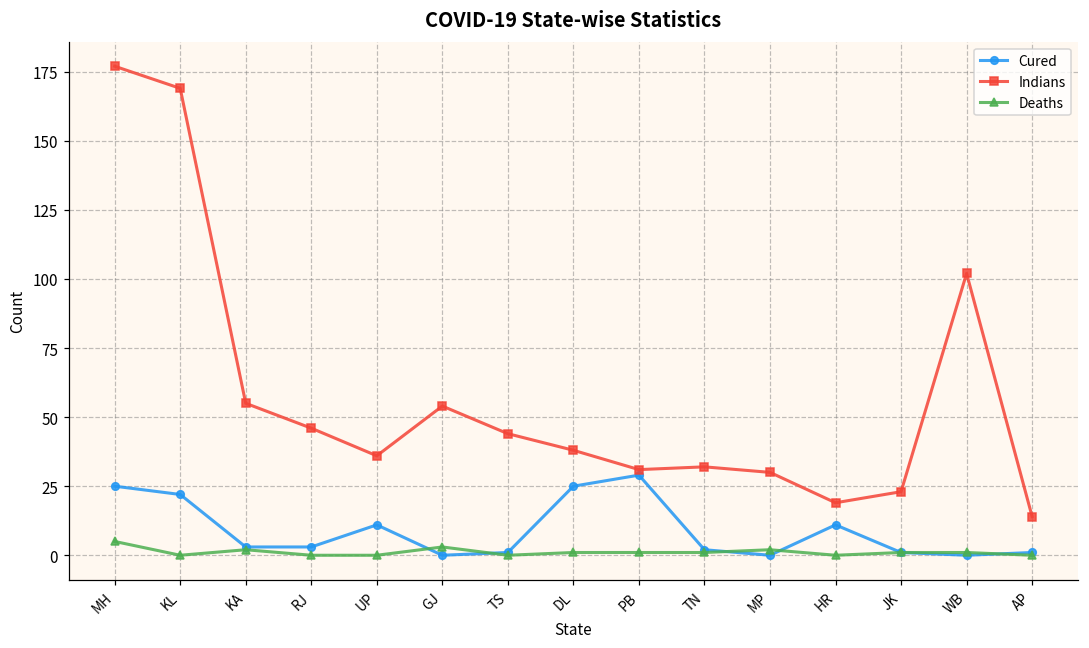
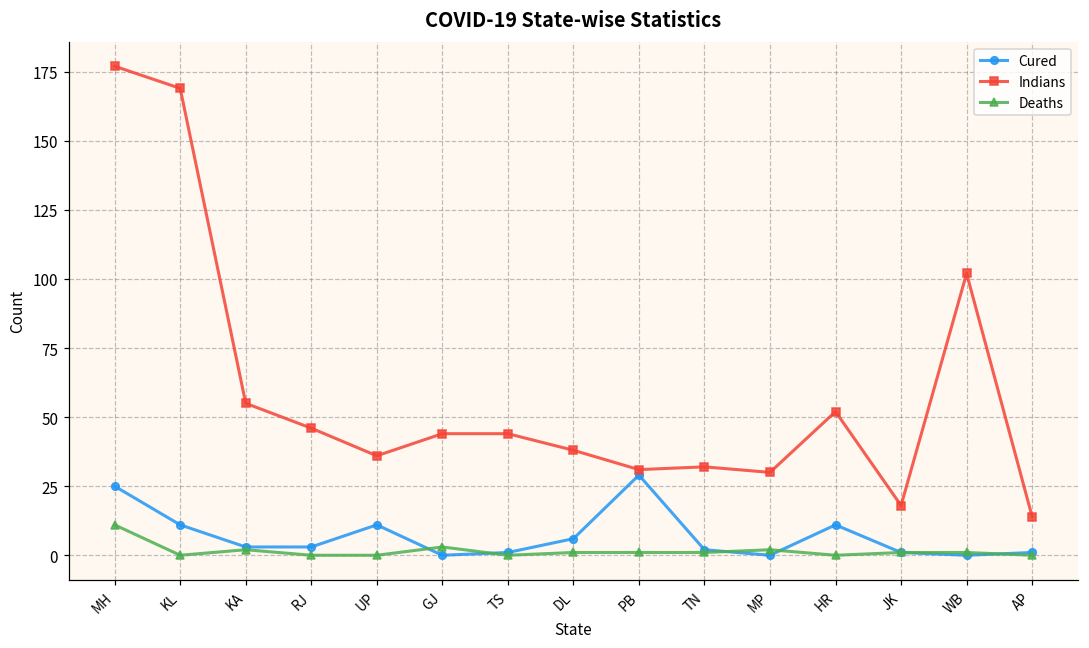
Deaths, MH: 5 -> 11
Cured, KL: 22 -> 11
Indians, GJ: 54 -> 44
Cured, DL: 25 -> 6
Indians, HR: 19 -> 52
Indians, JK: 23 -> 18
